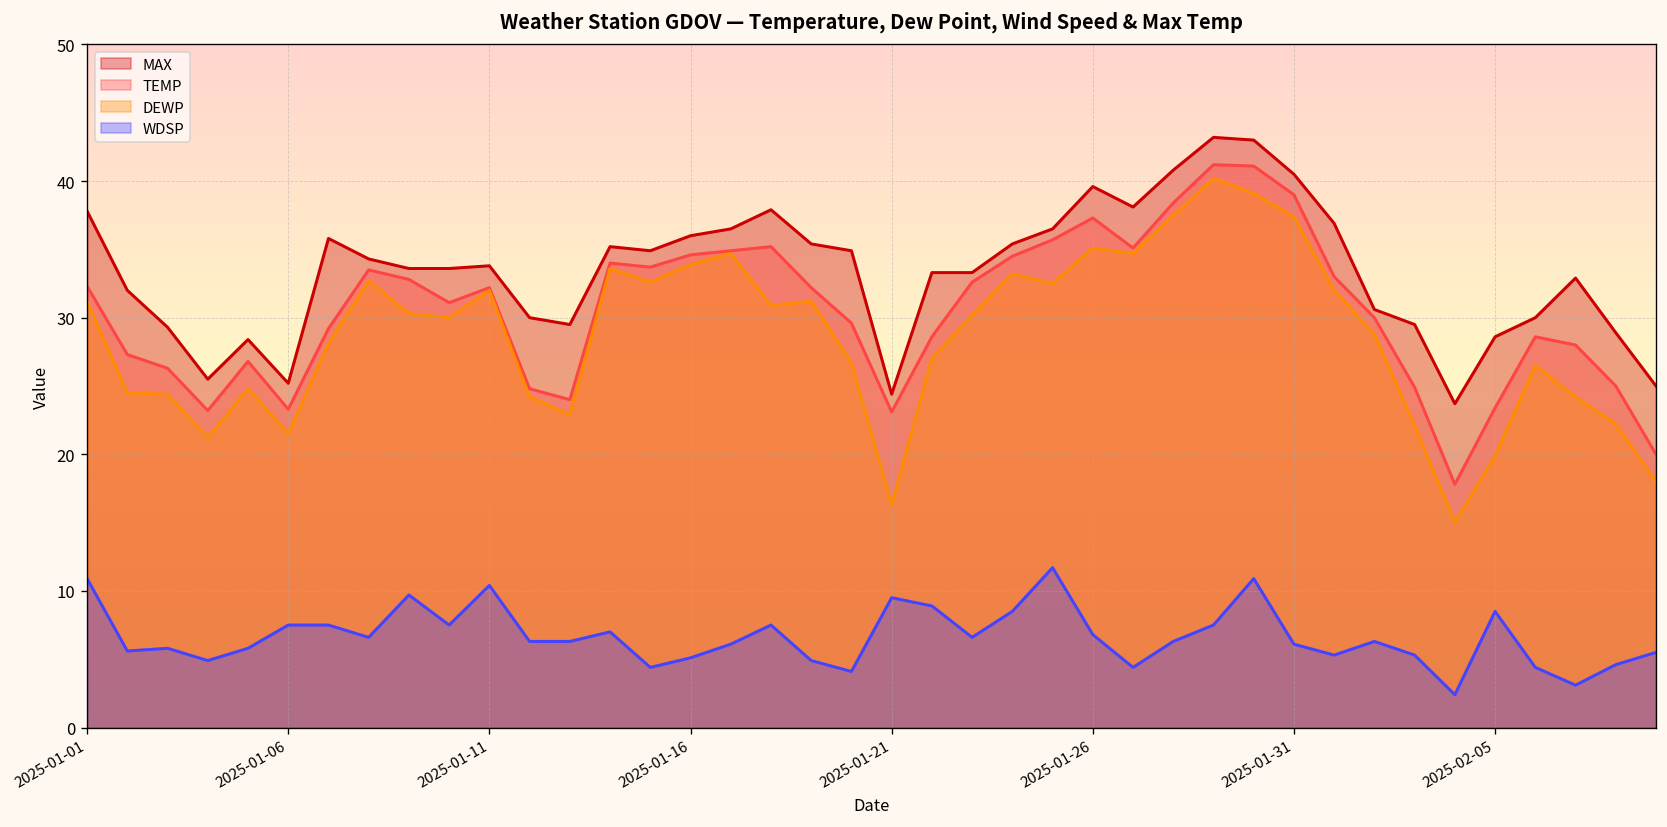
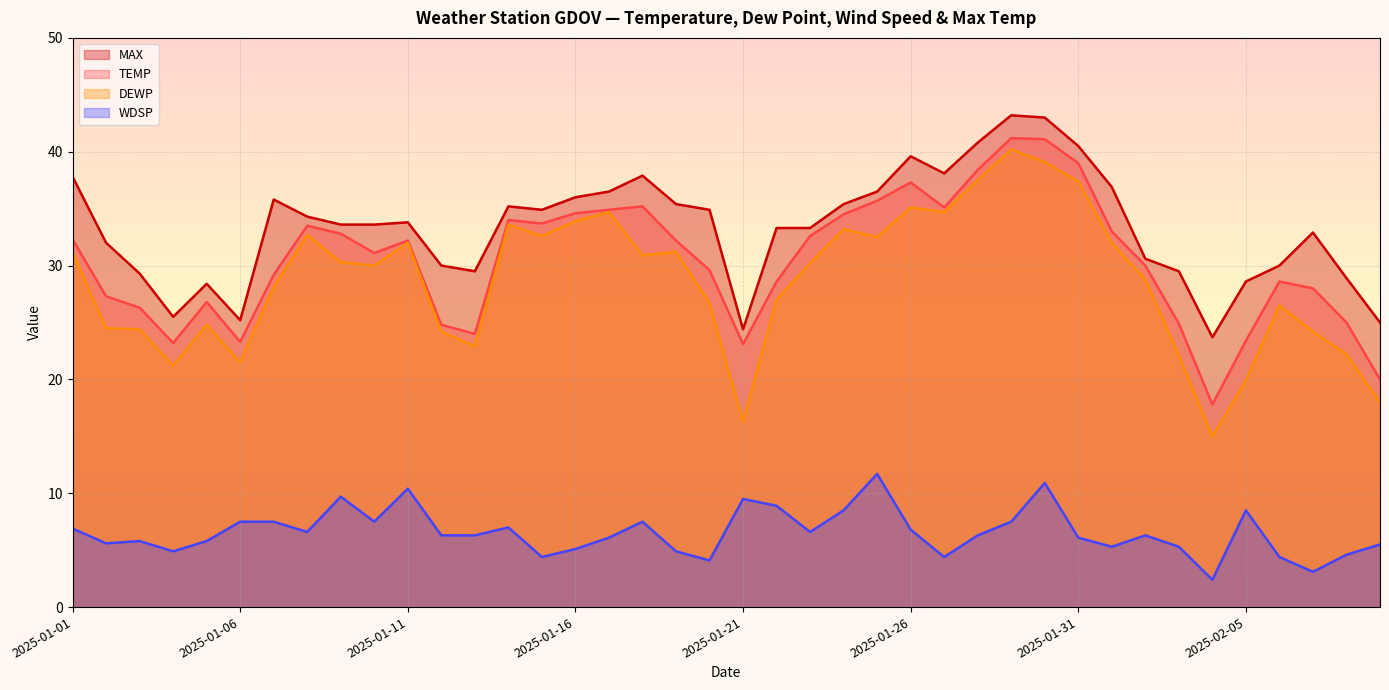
WDSP, 2025-01-01: 10.9 -> 6.9
